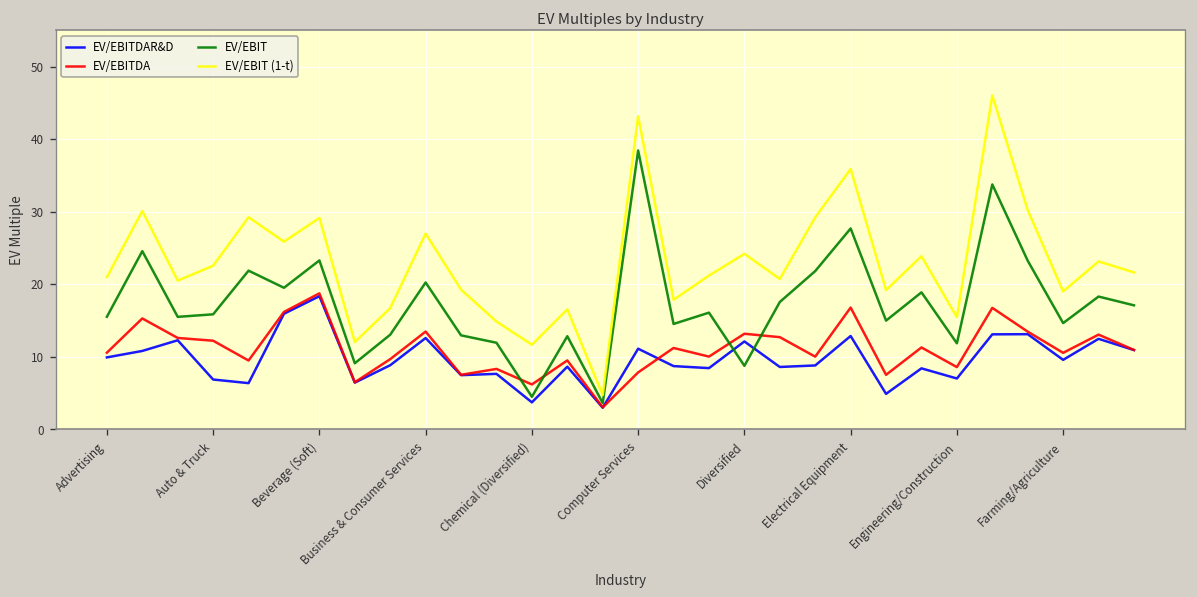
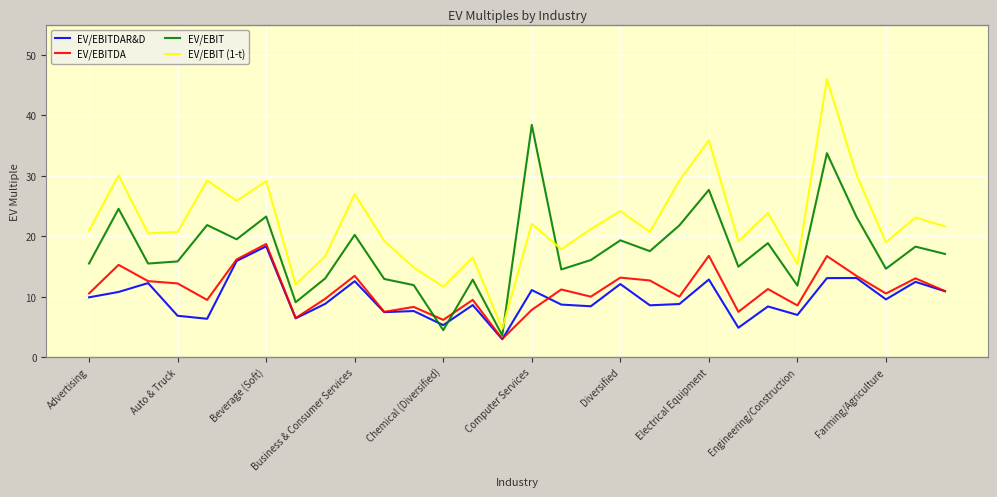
EV/EBIT (1-t), Auto & Truck: 23 -> 21
EV/EBITDAR&D, Chemical (Diversified): 4 -> 5
EV/EBIT (1-t), Computer Services: 43 -> 22
EV/EBIT, Diversified: 9 -> 19
